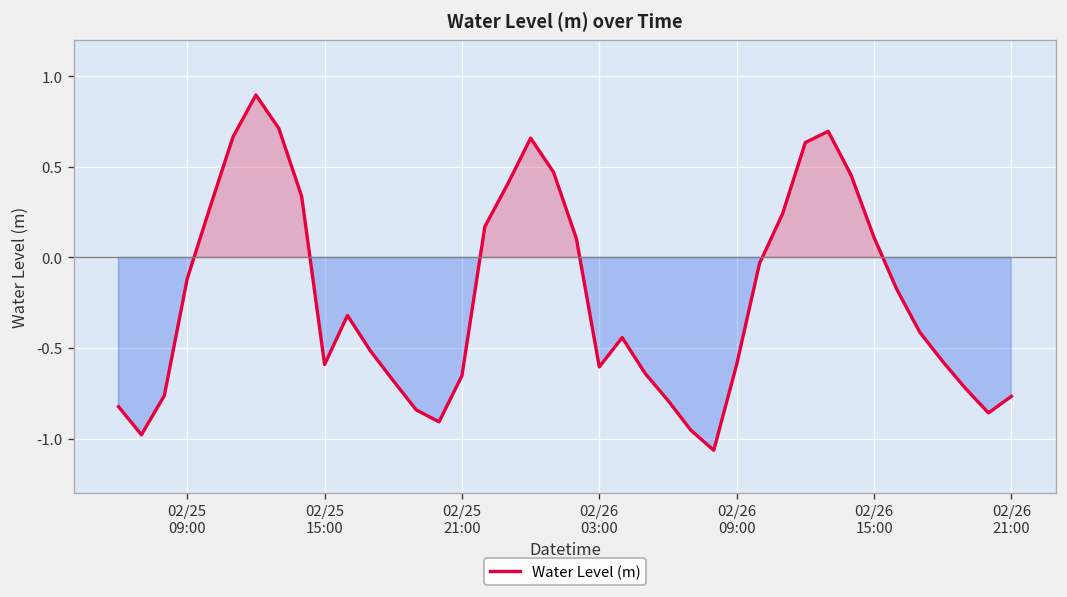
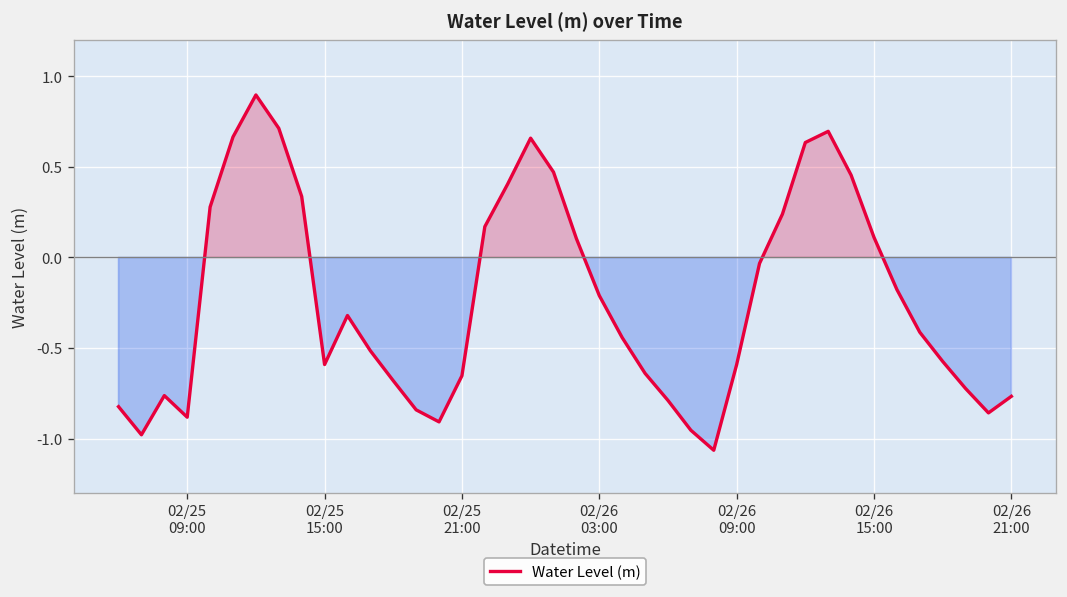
02/25 09:00: -0.12 -> -0.88
02/26 03:00: -0.60 -> -0.21
